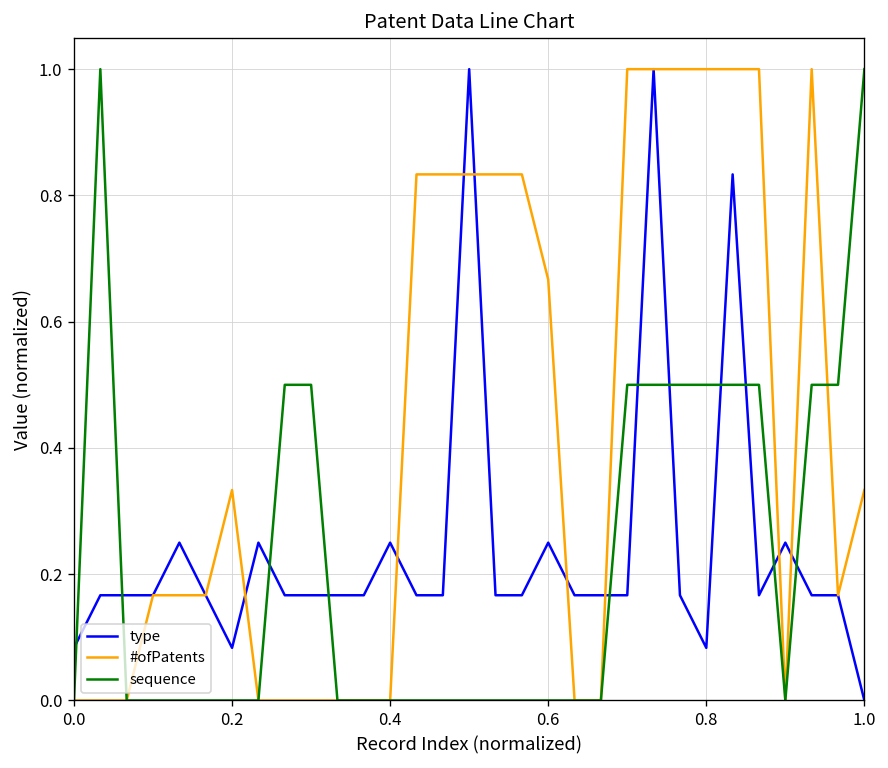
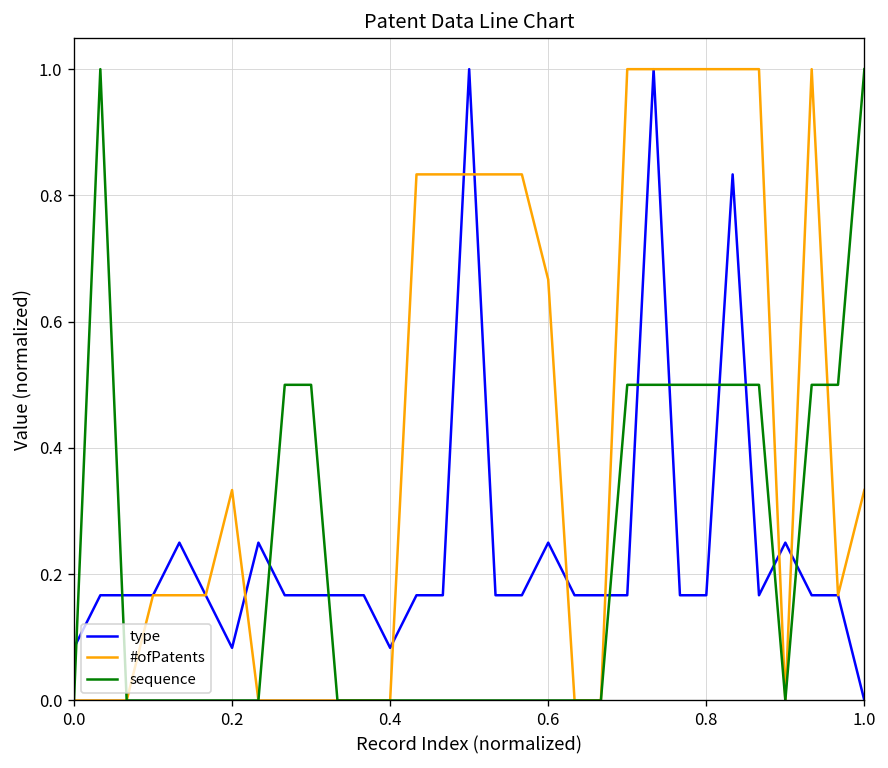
type, 0.4: 0.25 -> 0.08
type, 0.8: 0.08 -> 0.17
